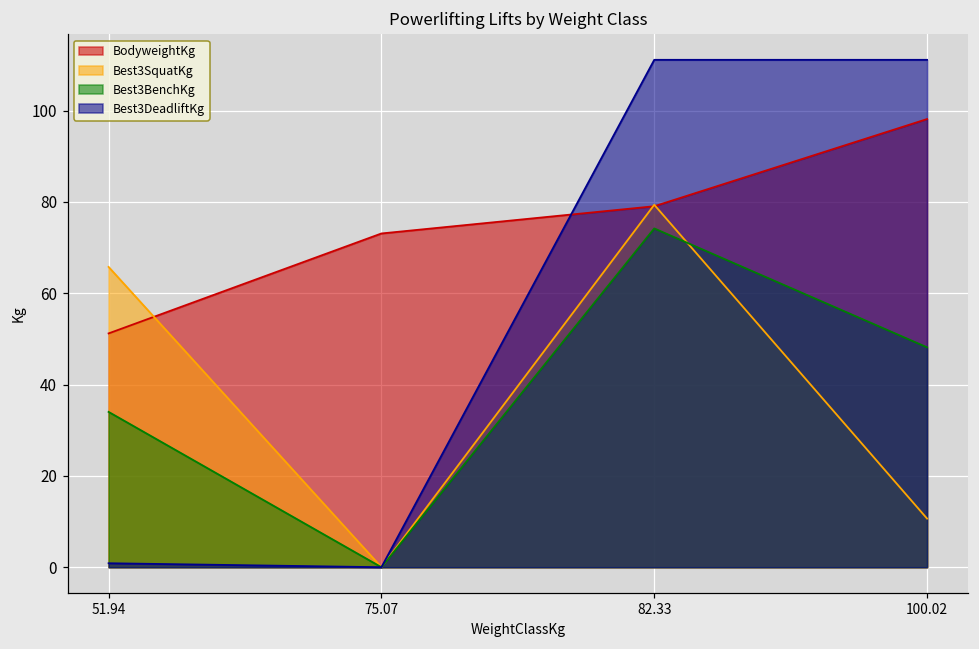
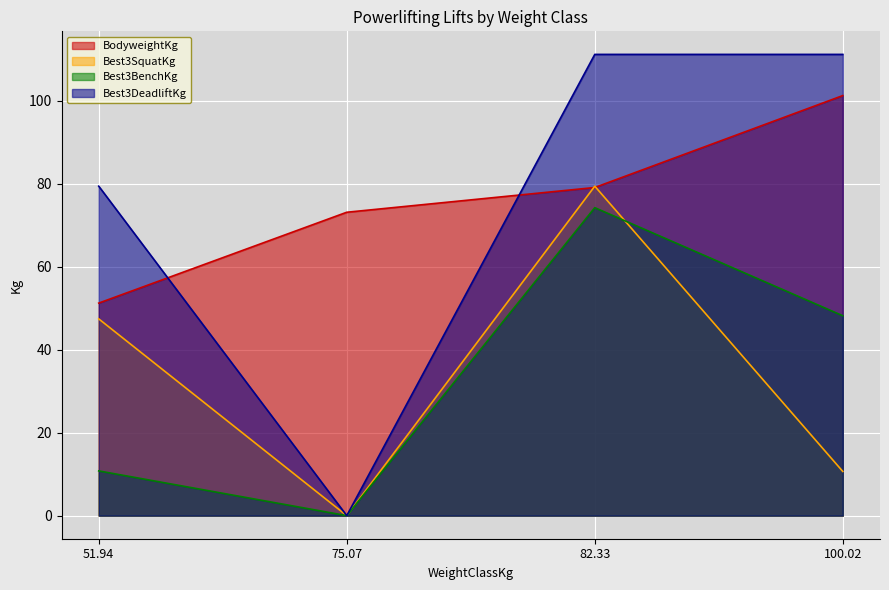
Best3SquatKg, 51.94: 66 -> 47
Best3BenchKg, 51.94: 34 -> 11
Best3DeadliftKg, 51.94: 1 -> 79
BodyweightKg, 100.02: 98 -> 101
